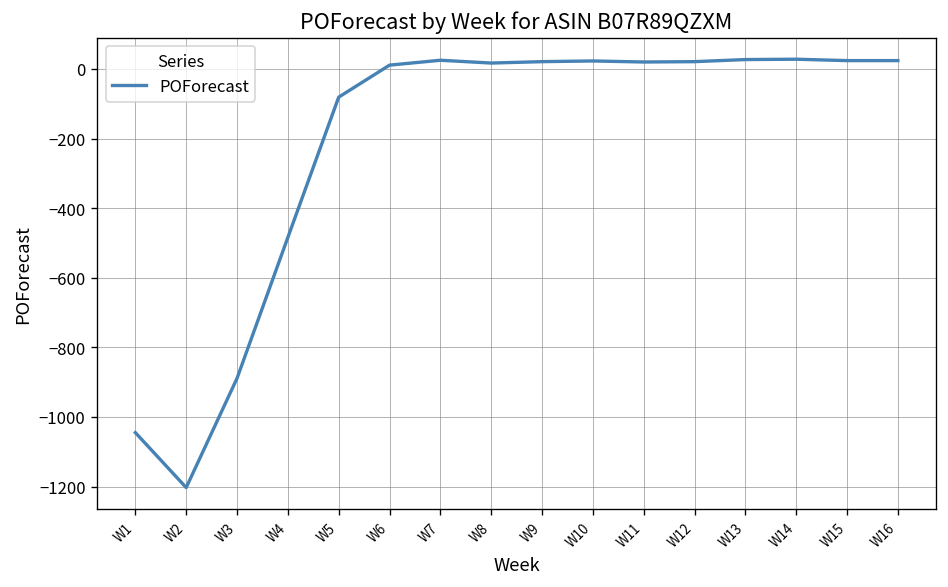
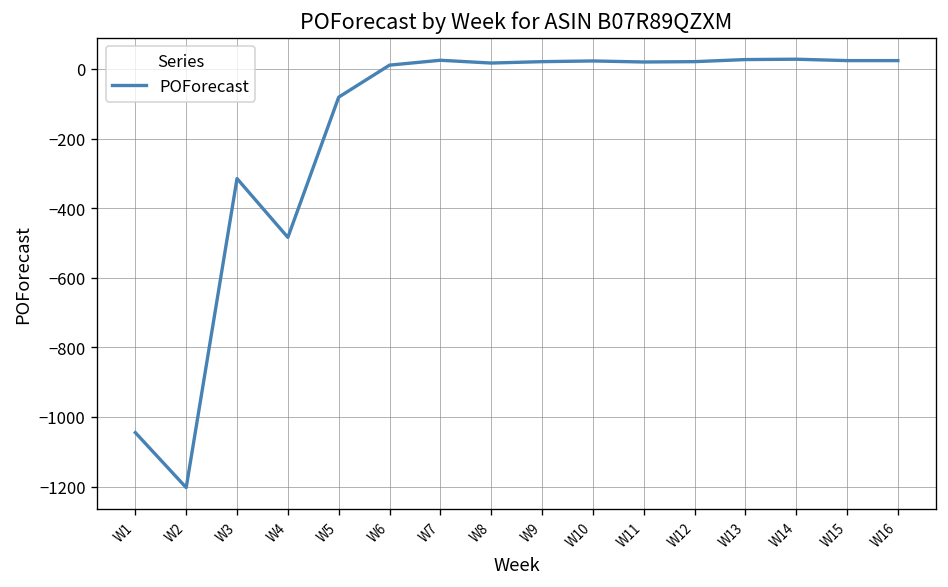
W3: -890 -> -320
